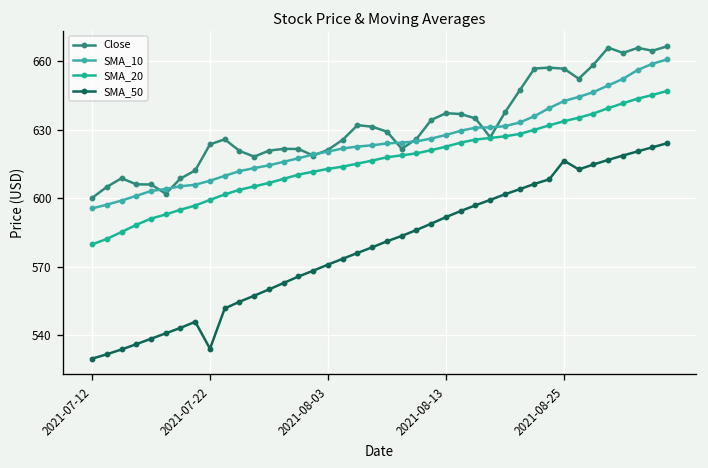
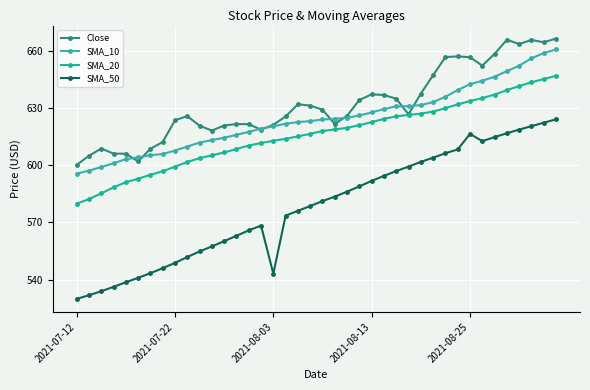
SMA_50, 2021-07-22: 534 -> 549
SMA_50, 2021-08-03: 571 -> 543
